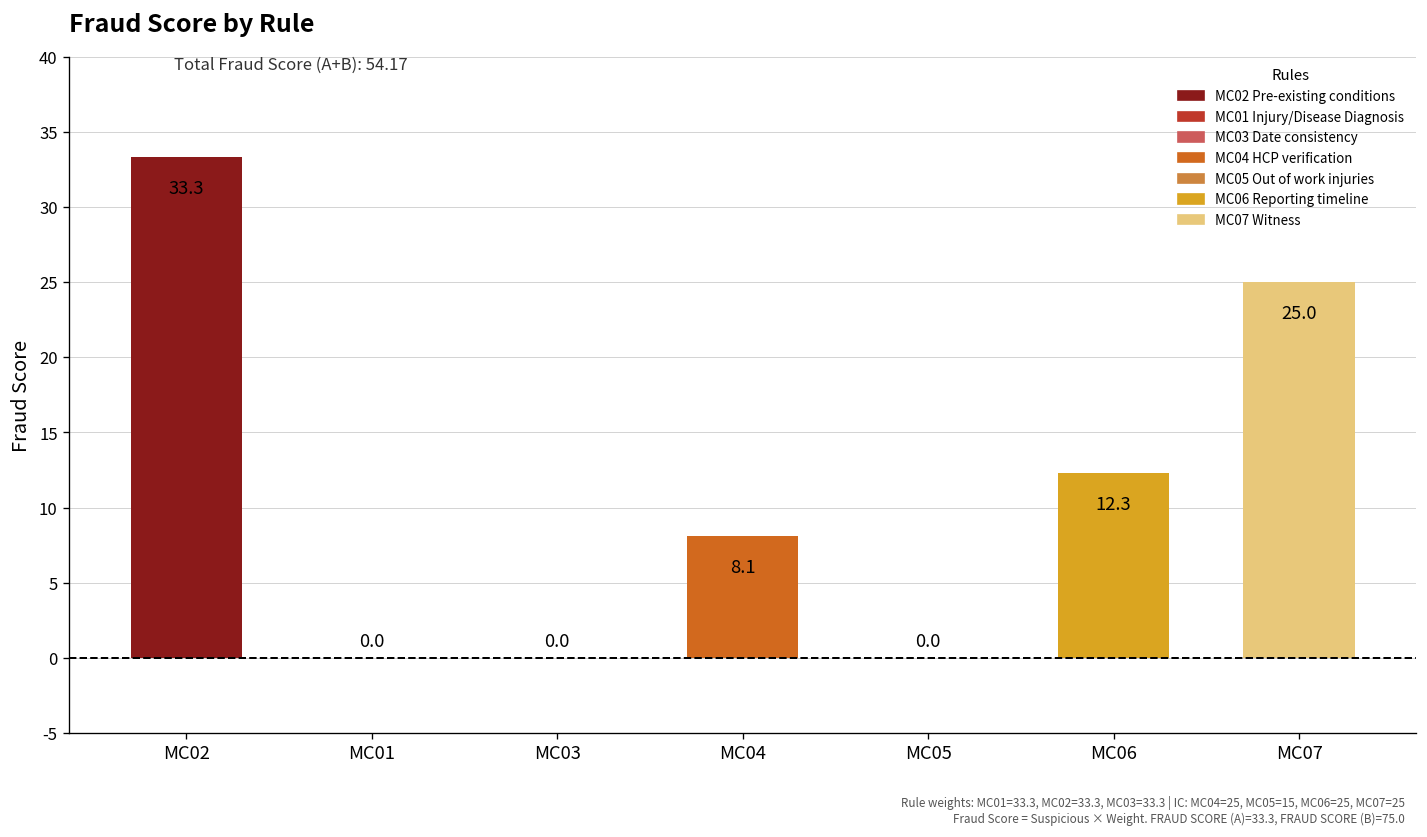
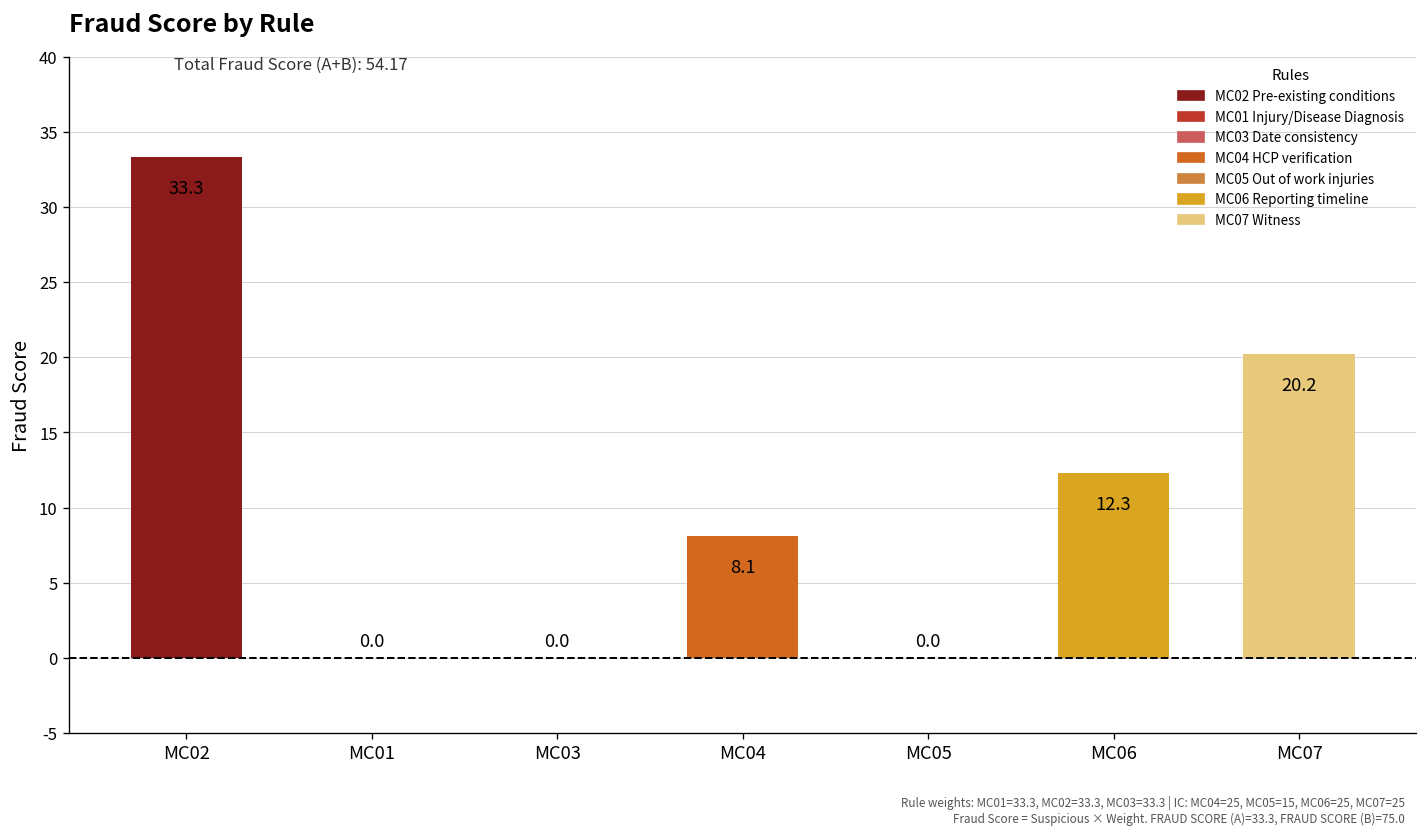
MC07: 25.0 -> 20.2
